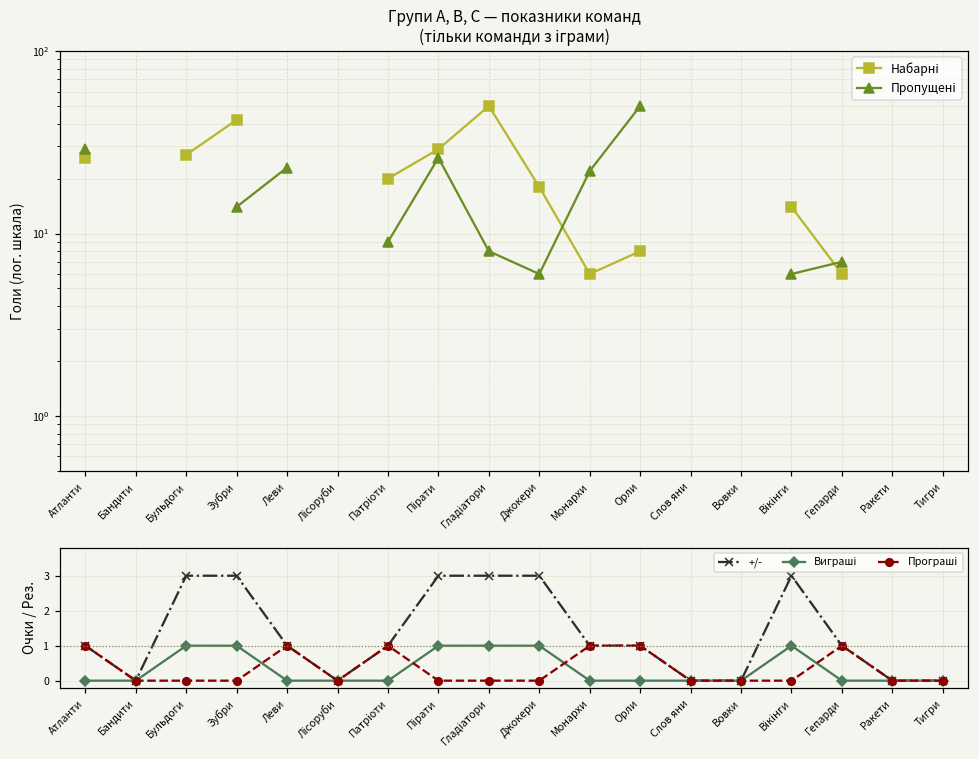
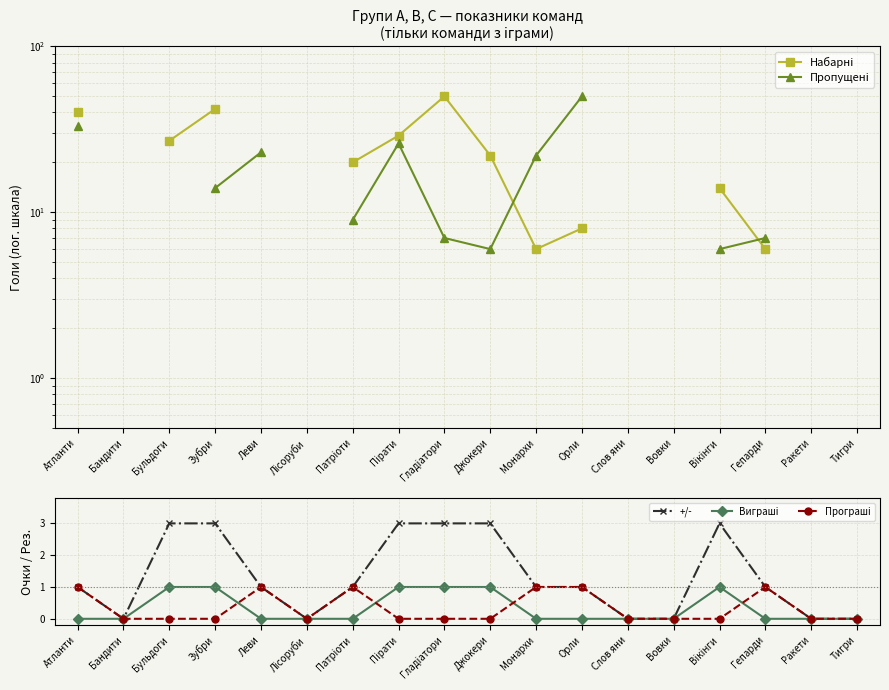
Групи А, B, C — показники команд (тільки команди з іграми), Набарні, Атланти: 26 -> 40
Групи А, B, C — показники команд (тільки команди з іграми), Пропущені, Атланти: 29 -> 33
Групи А, B, C — показники команд (тільки команди з іграми), Пропущені, Гладіатори: 8 -> 7
Групи А, B, C — показники команд (тільки команди з іграми), Набарні, Джокери: 18 -> 22
